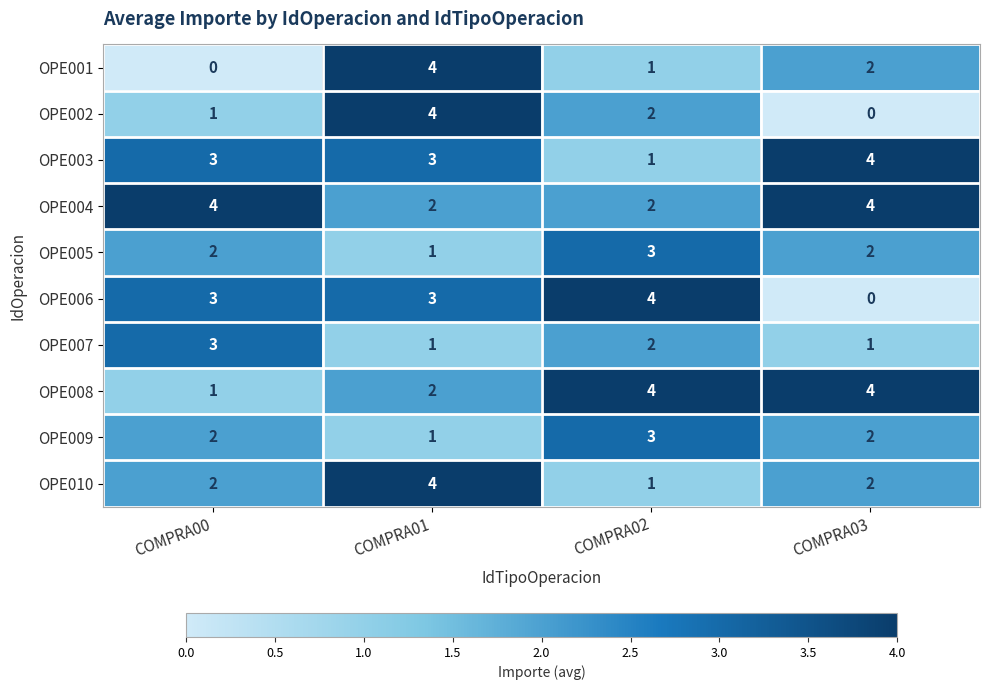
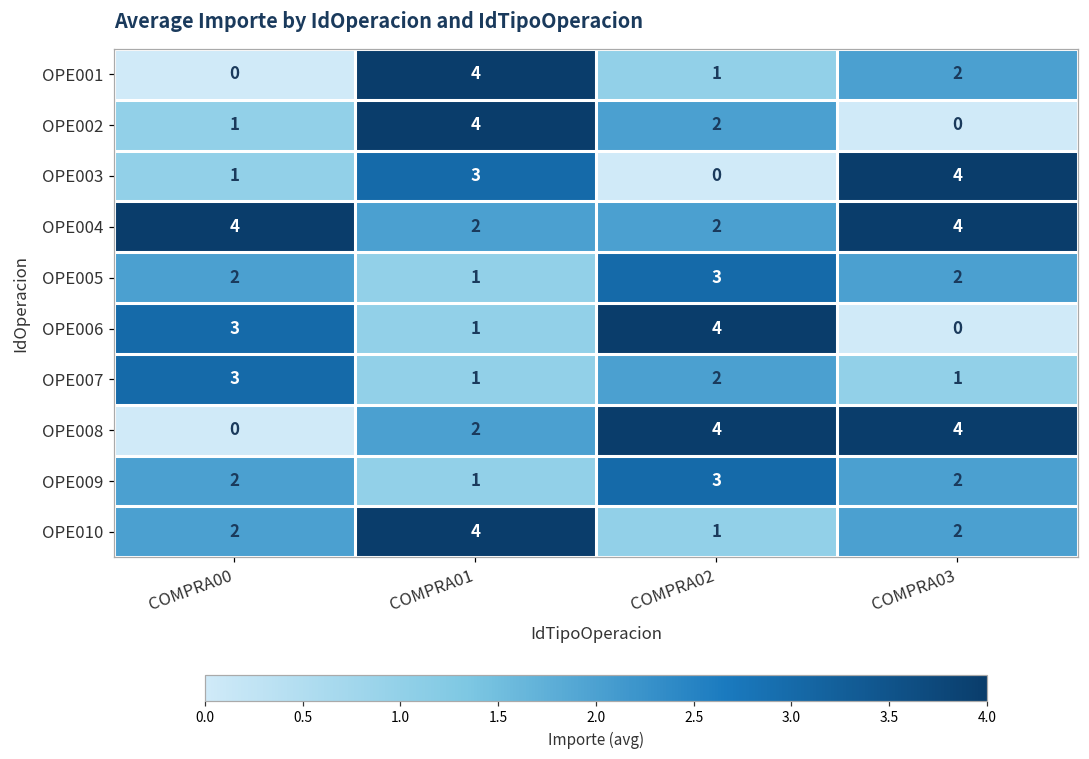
OPE003, COMPRA00: 3 -> 1
OPE003, COMPRA02: 1 -> 0
OPE006, COMPRA01: 3 -> 1
OPE008, COMPRA00: 1 -> 0
